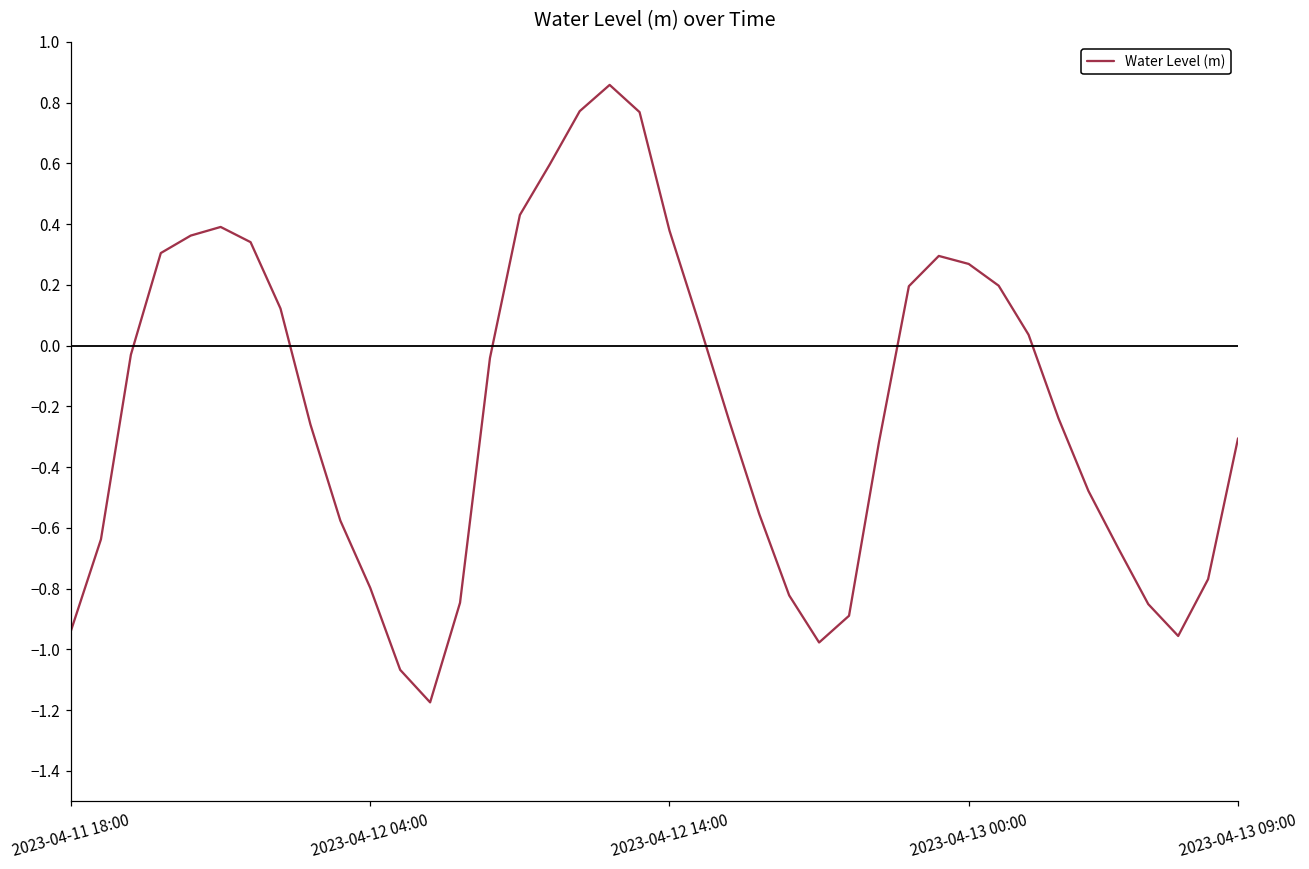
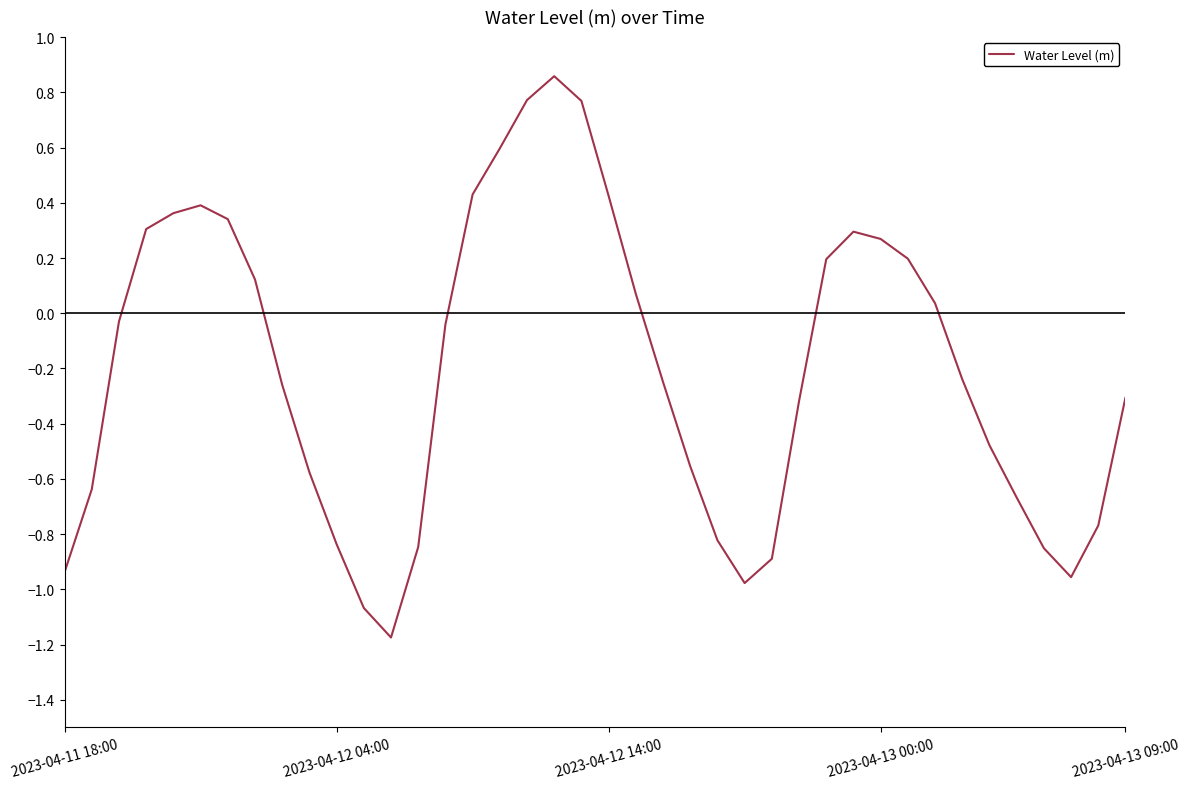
2023-04-12 04:00: -0.80 -> -0.84
2023-04-12 14:00: 0.38 -> 0.42
